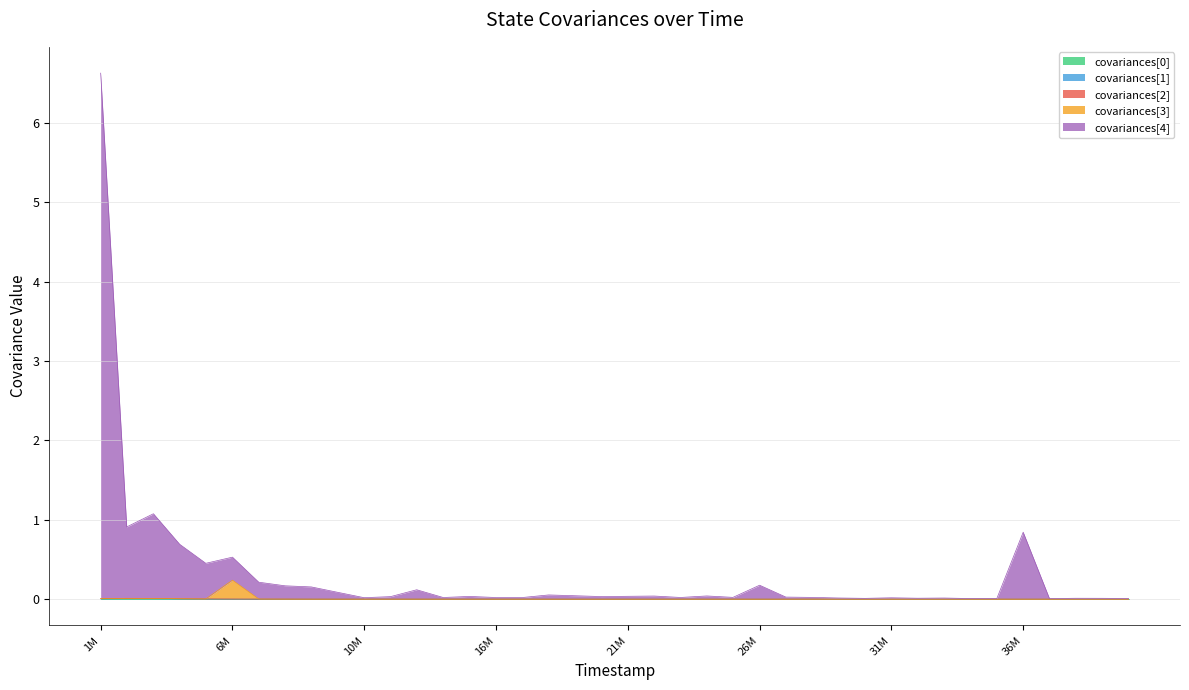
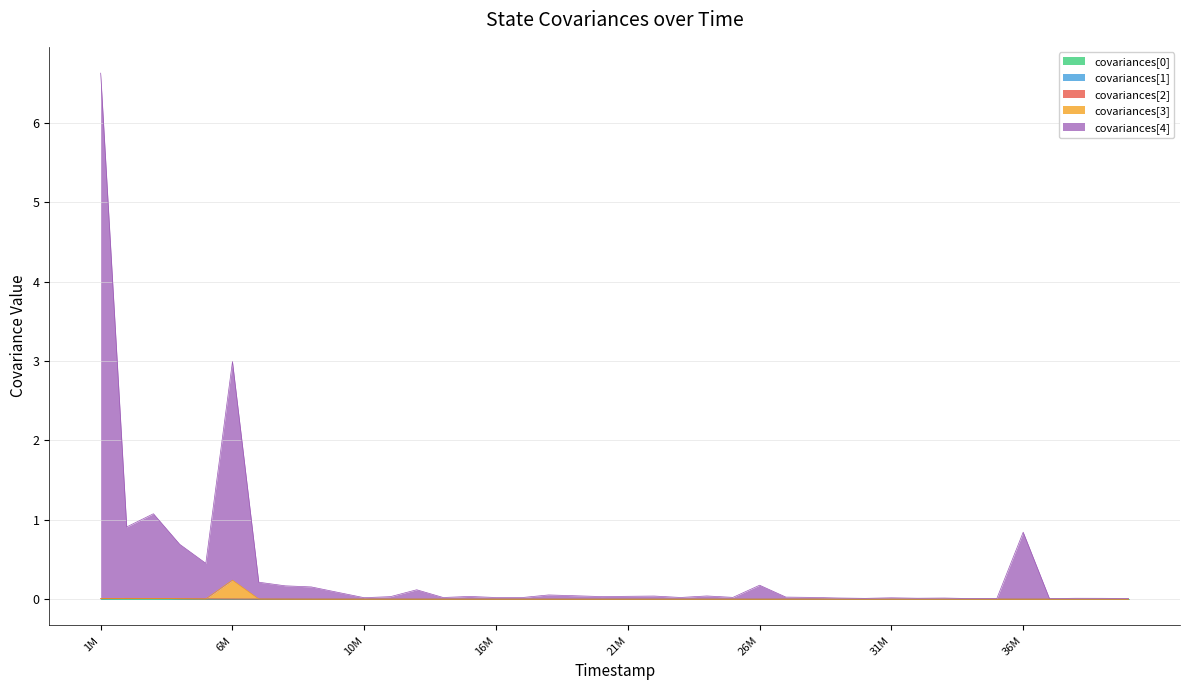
covariances[4], 6M: 0.3 -> 2.8
